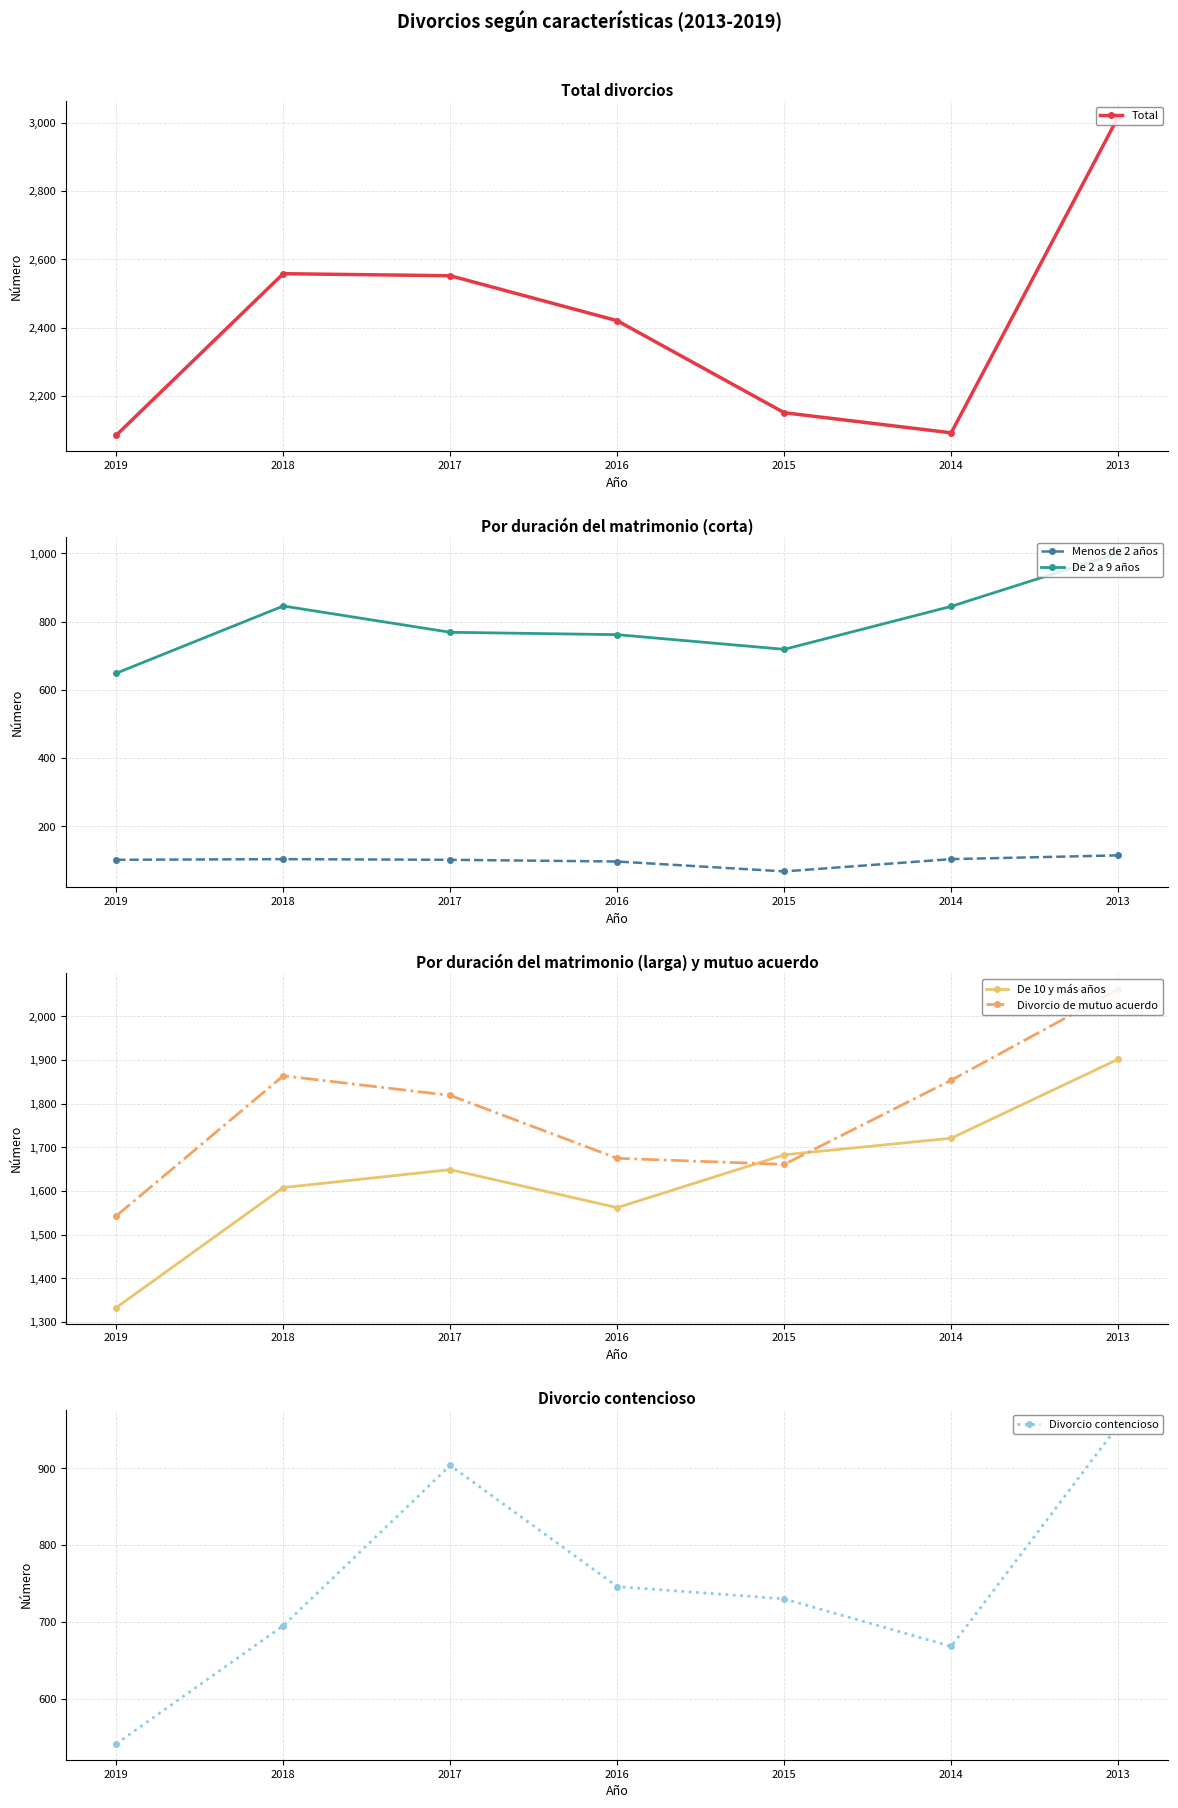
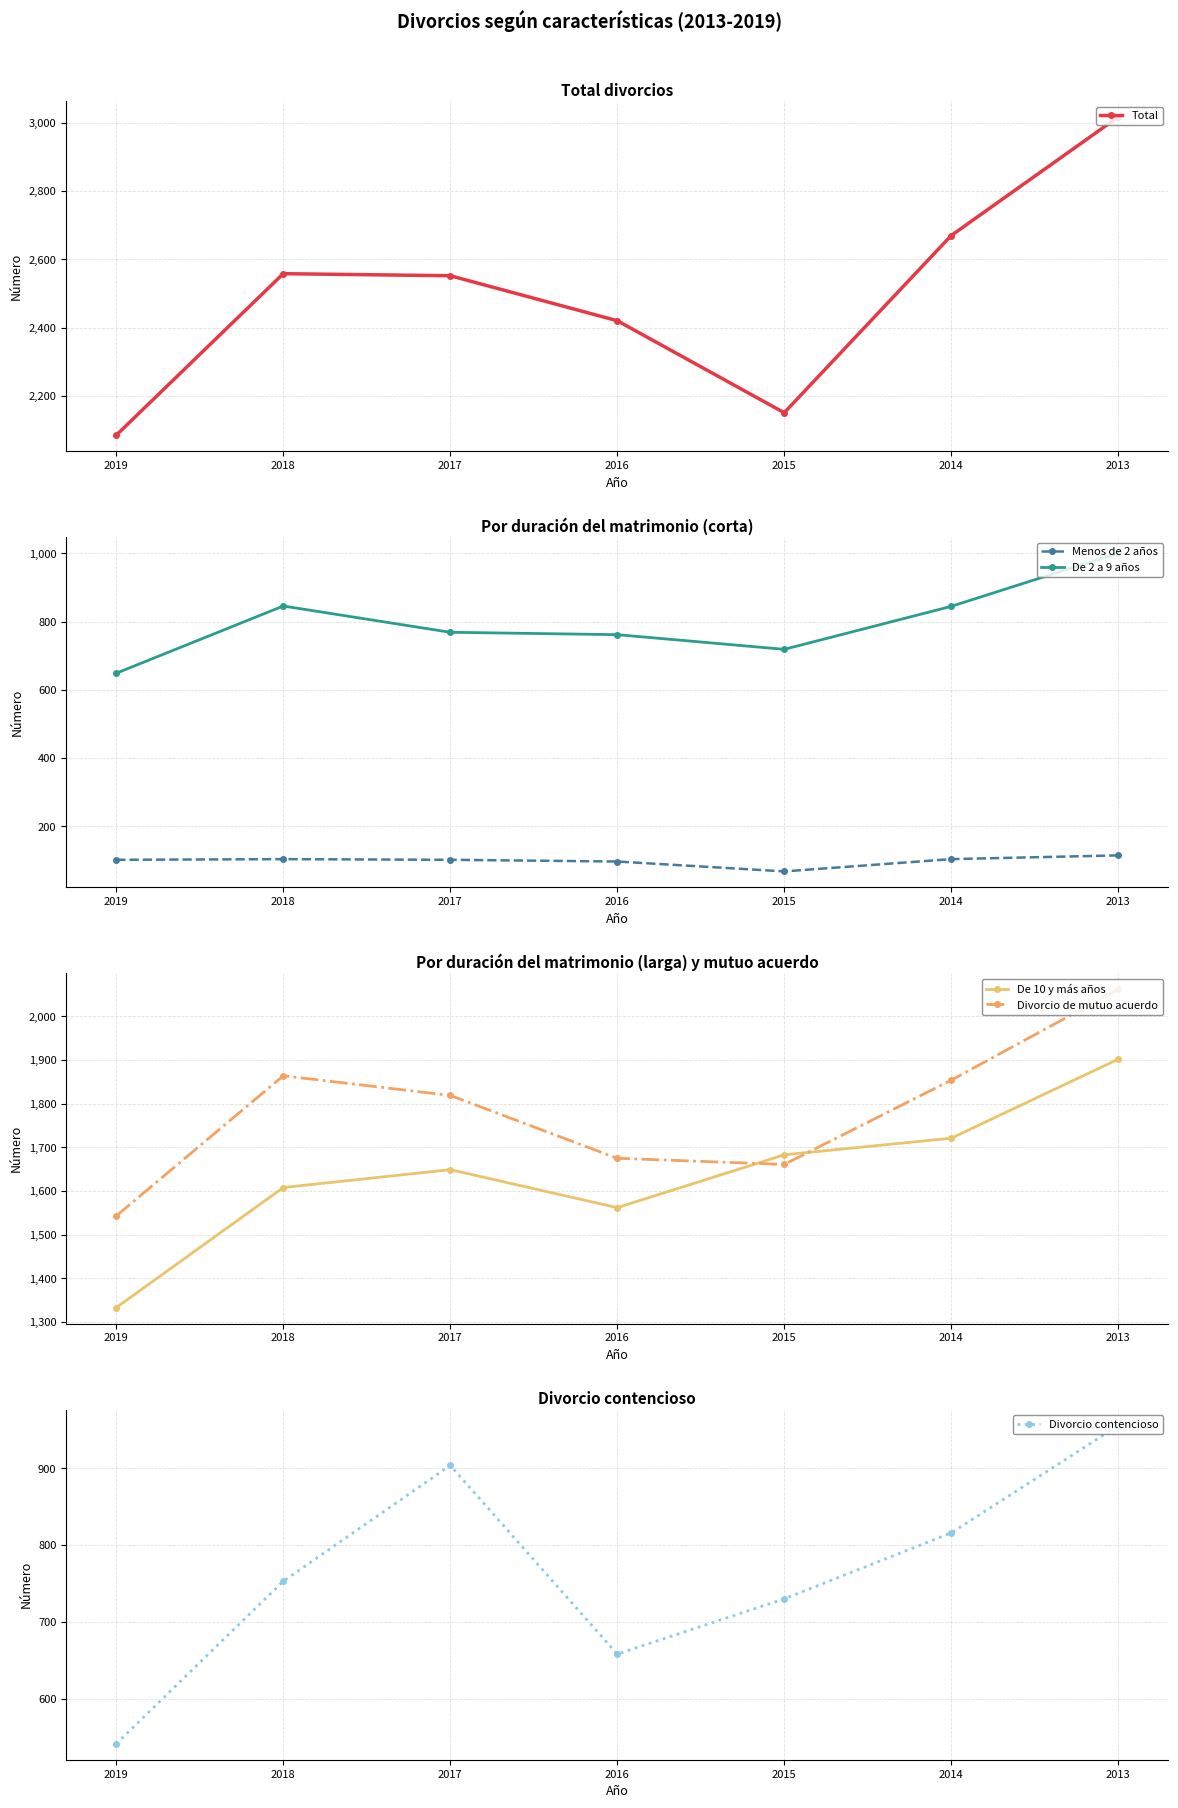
Total divorcios, 2014: 2,090 -> 2,670
Divorcio contencioso, 2018: 700 -> 750
Divorcio contencioso, 2016: 750 -> 660
Divorcio contencioso, 2014: 670 -> 820
